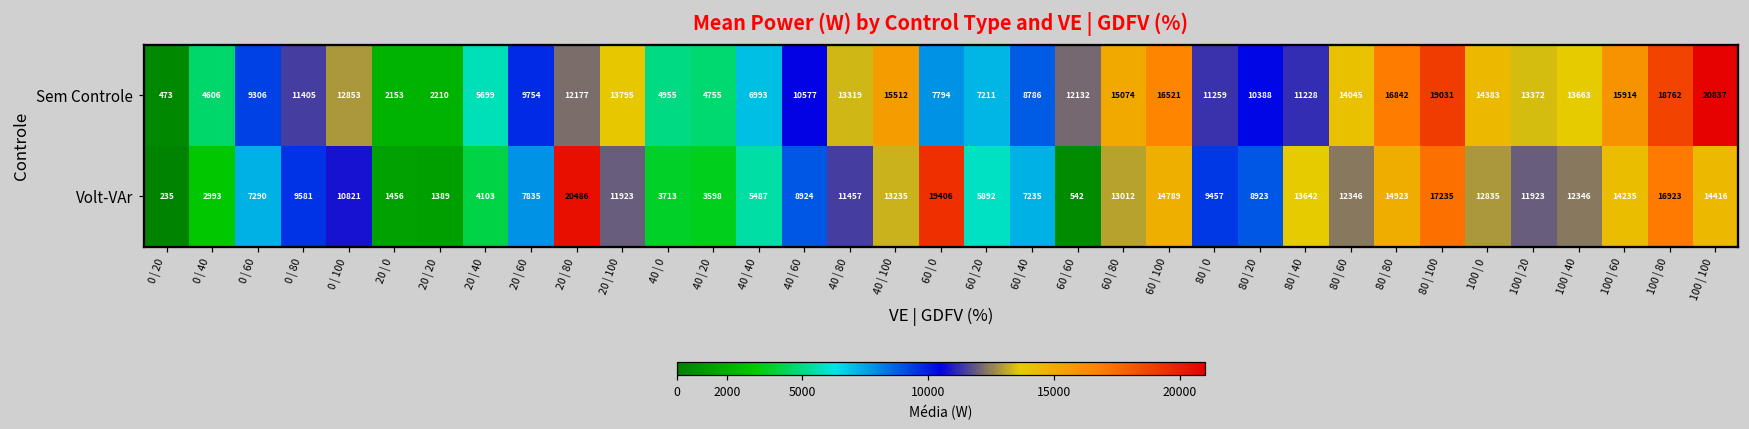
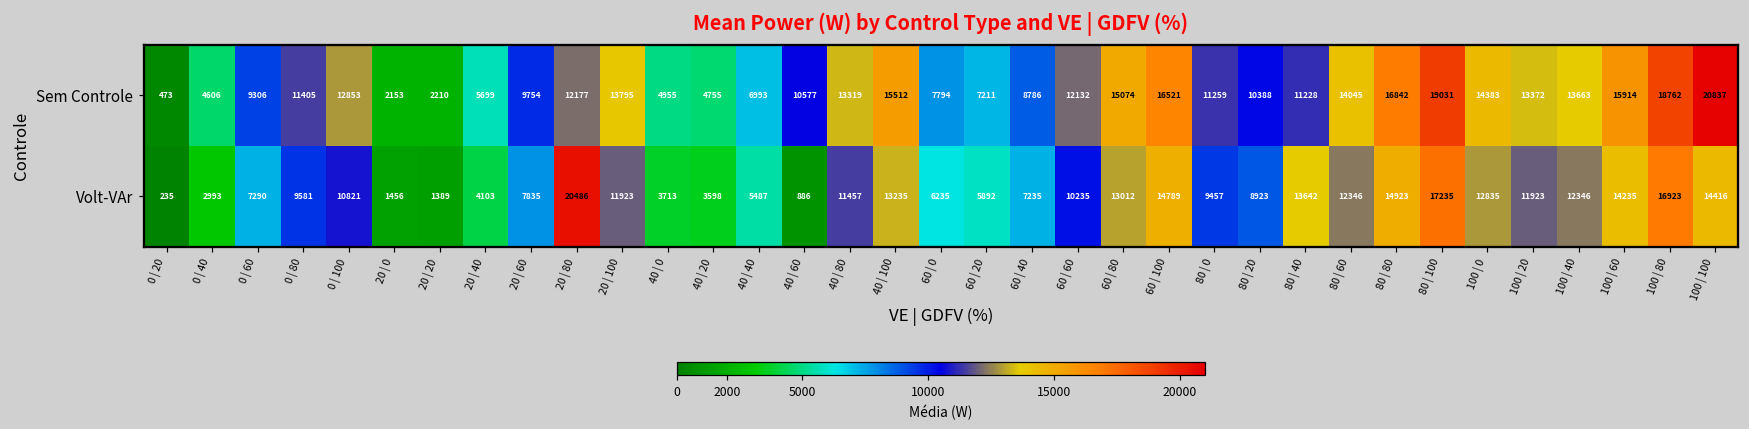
Volt-VAr, 40 | 60: 8924 -> 886
Volt-VAr, 60 | 0: 19406 -> 6235
Volt-VAr, 60 | 60: 542 -> 10235
